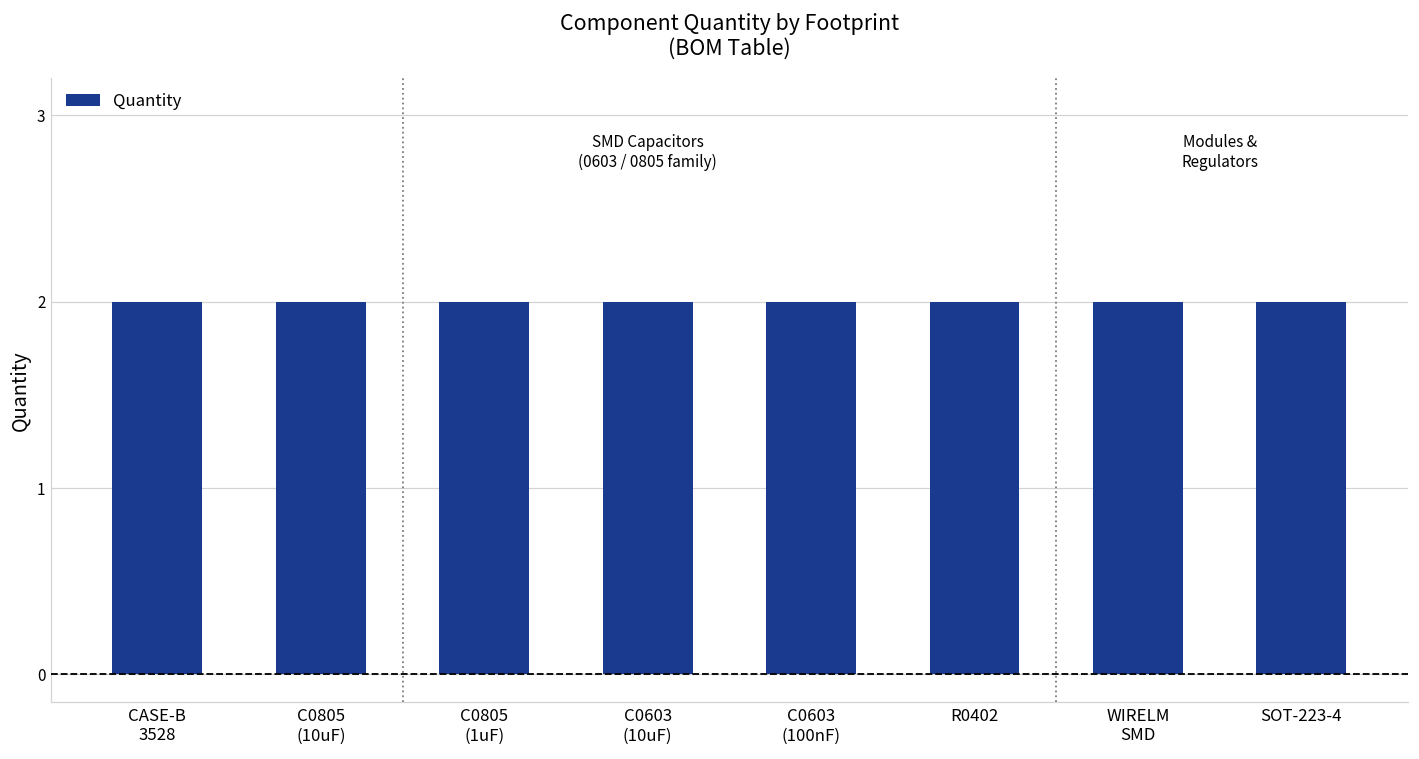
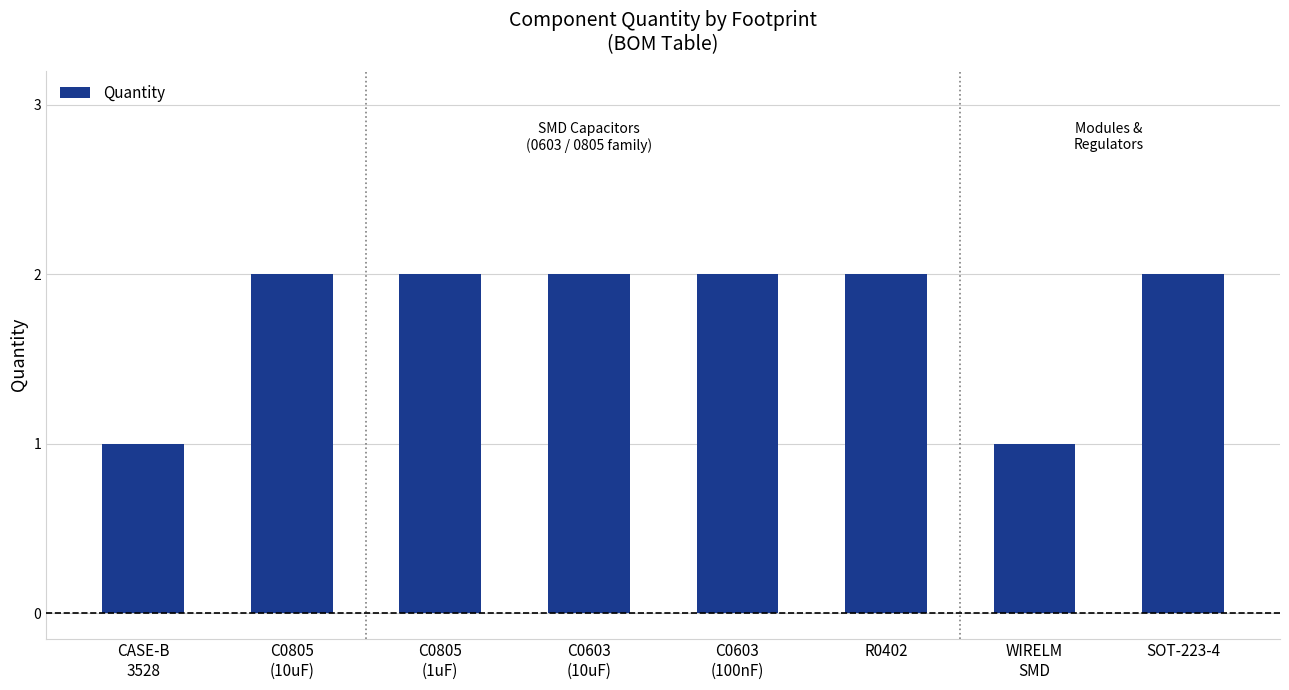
CASE-B 3528: 2 -> 1
WIRELM SMD: 2 -> 1
